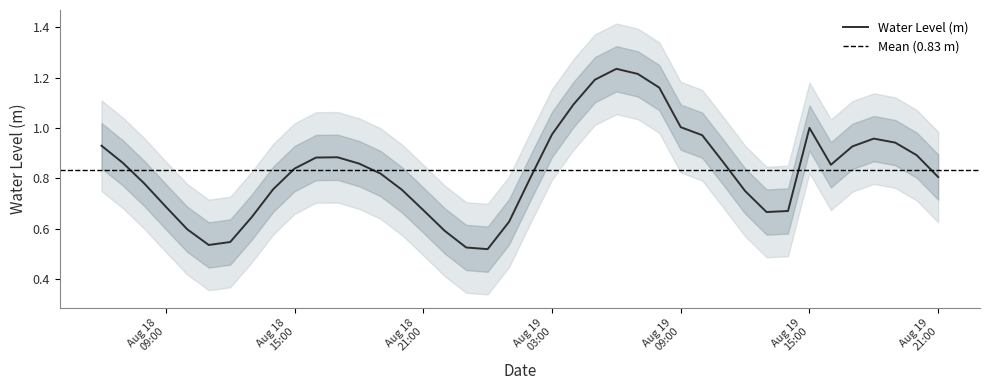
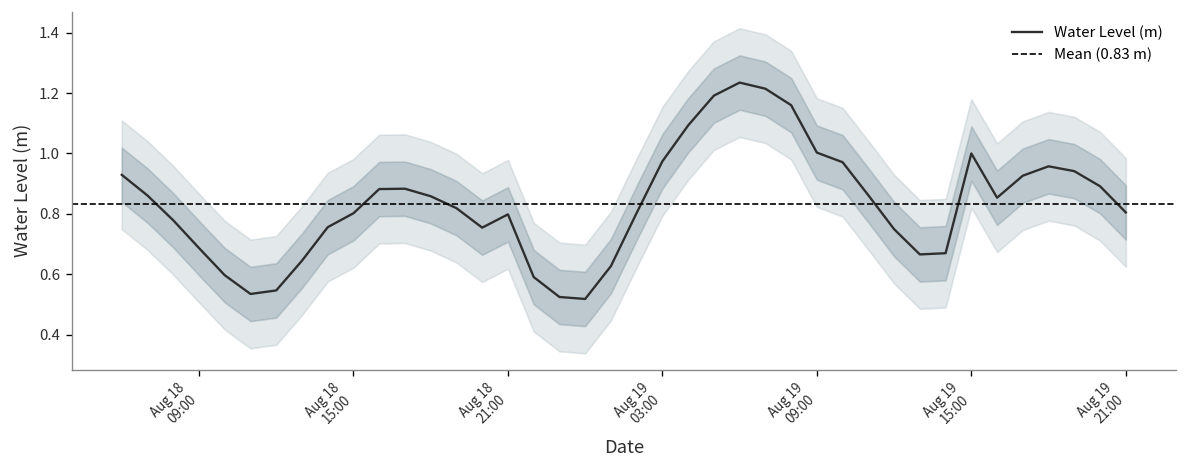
Water Level (m), Aug 18 15:00: 0.84 -> 0.80
Water Level (m), Aug 18 21:00: 0.67 -> 0.80
